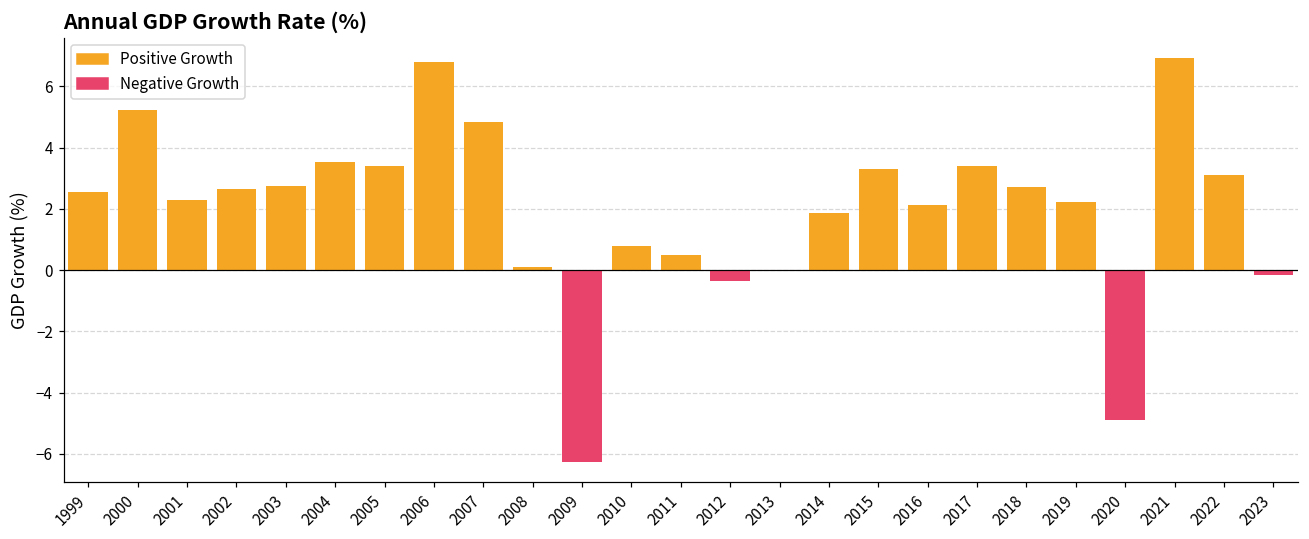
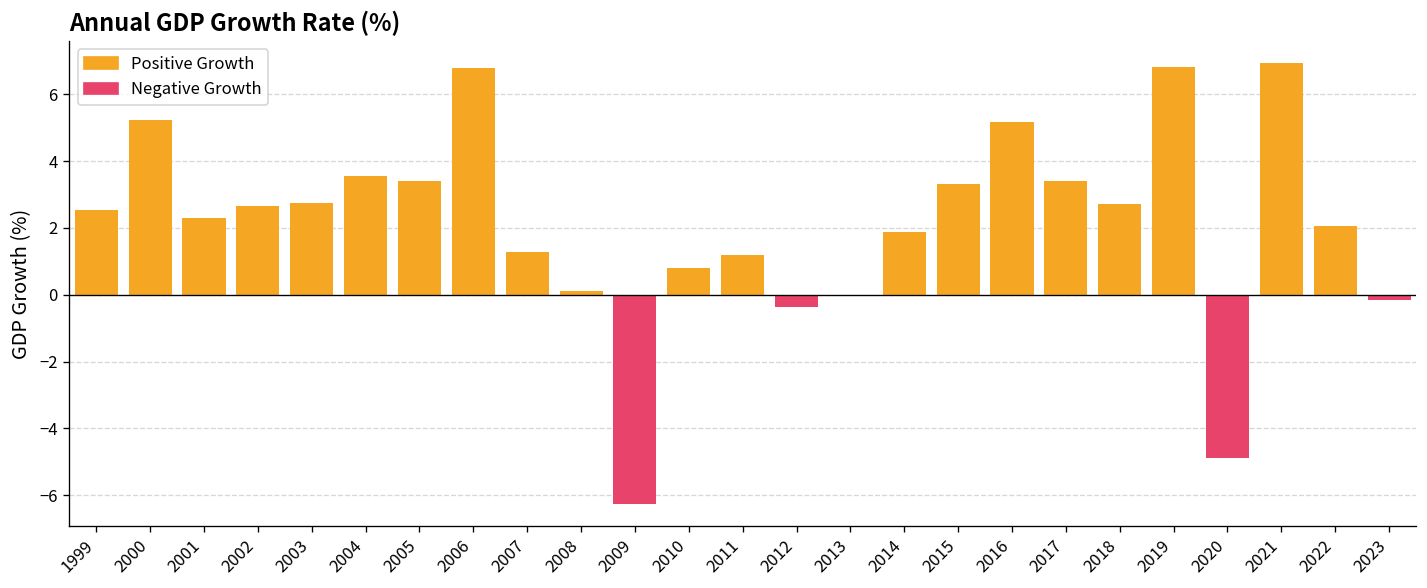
Positive Growth, 2007: 4.9 -> 1.3
Positive Growth, 2011: 0.5 -> 1.2
Positive Growth, 2016: 2.1 -> 5.2
Positive Growth, 2019: 2.2 -> 6.8
Positive Growth, 2022: 3.1 -> 2.1
